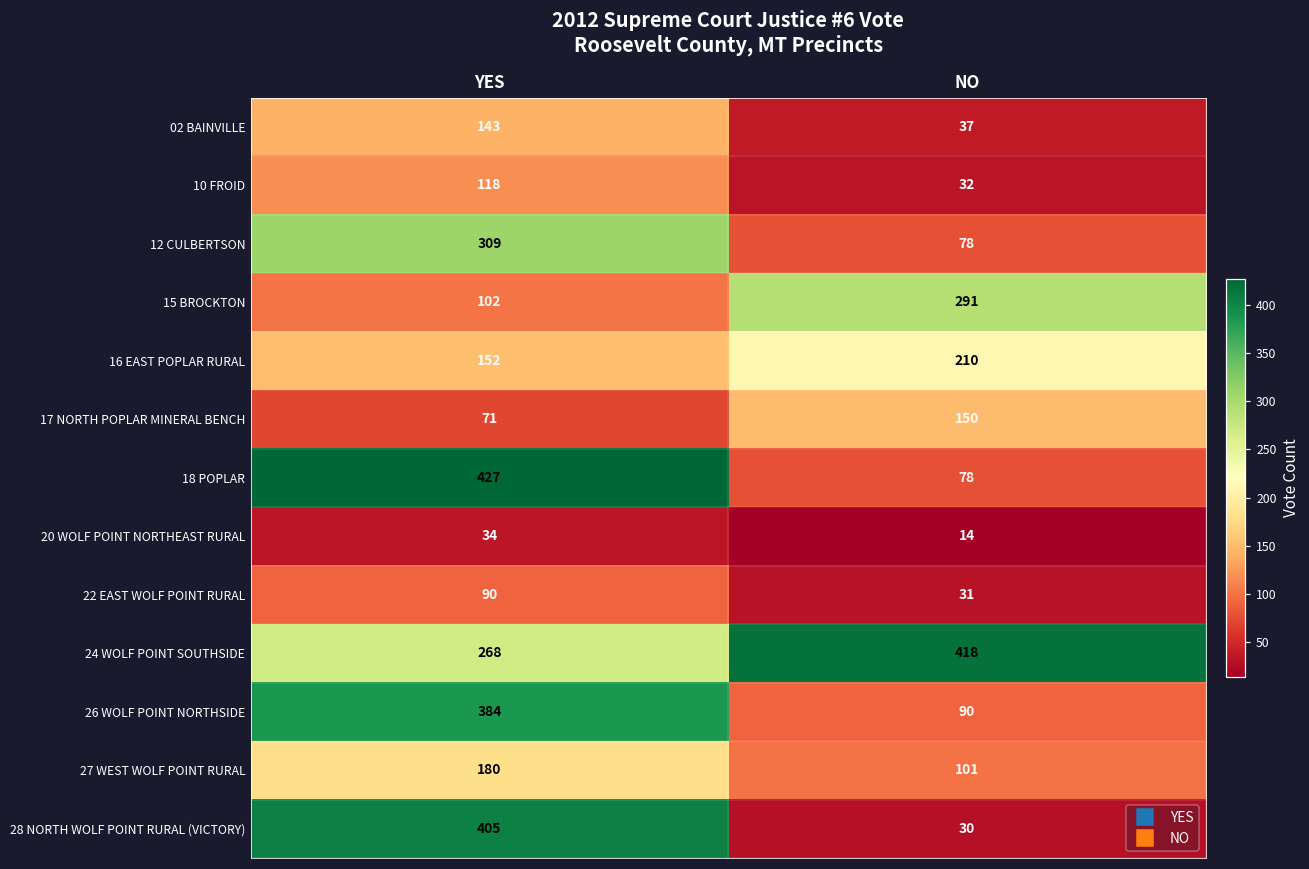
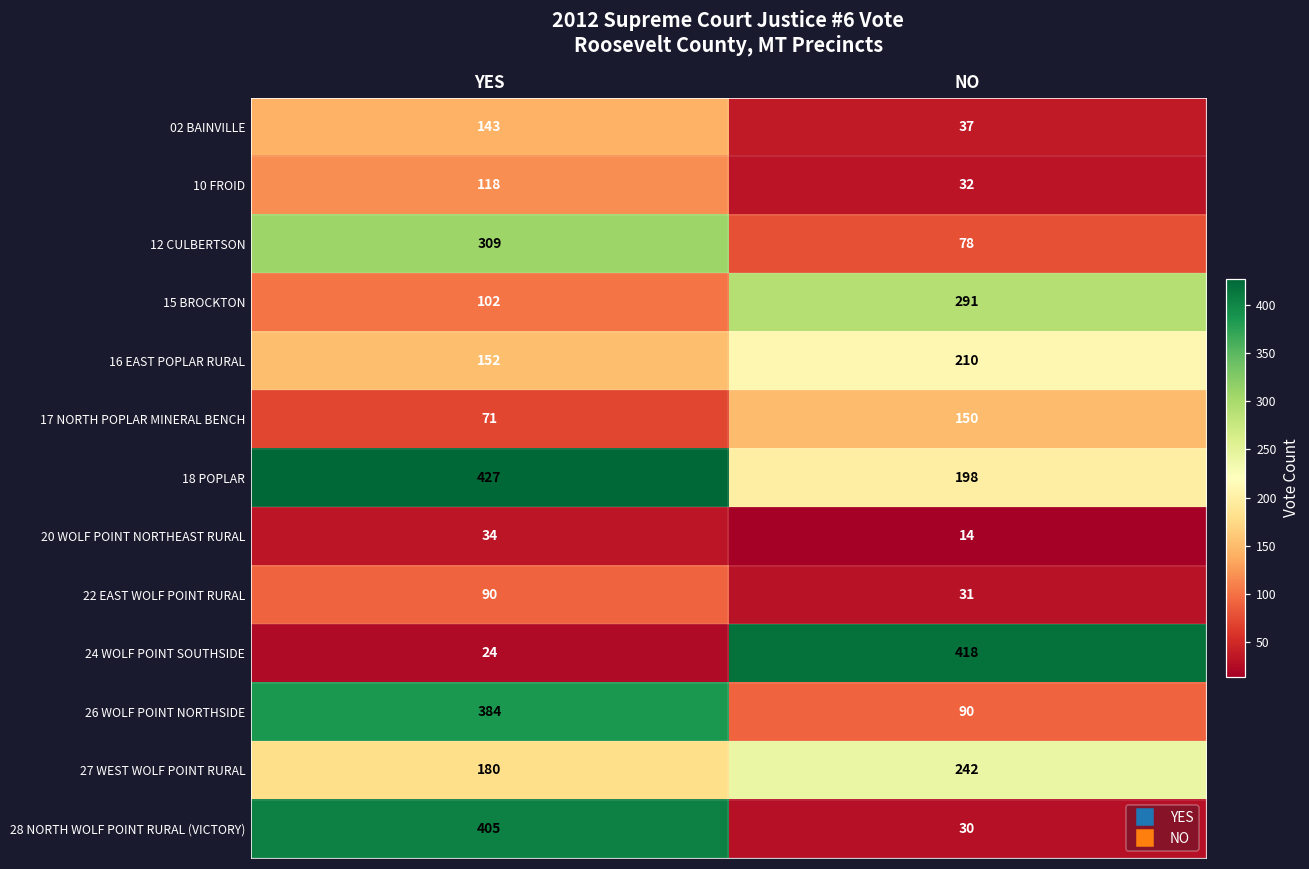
18 POPLAR, NO: 78 -> 198
24 WOLF POINT SOUTHSIDE, YES: 268 -> 24
27 WEST WOLF POINT RURAL, NO: 101 -> 242
